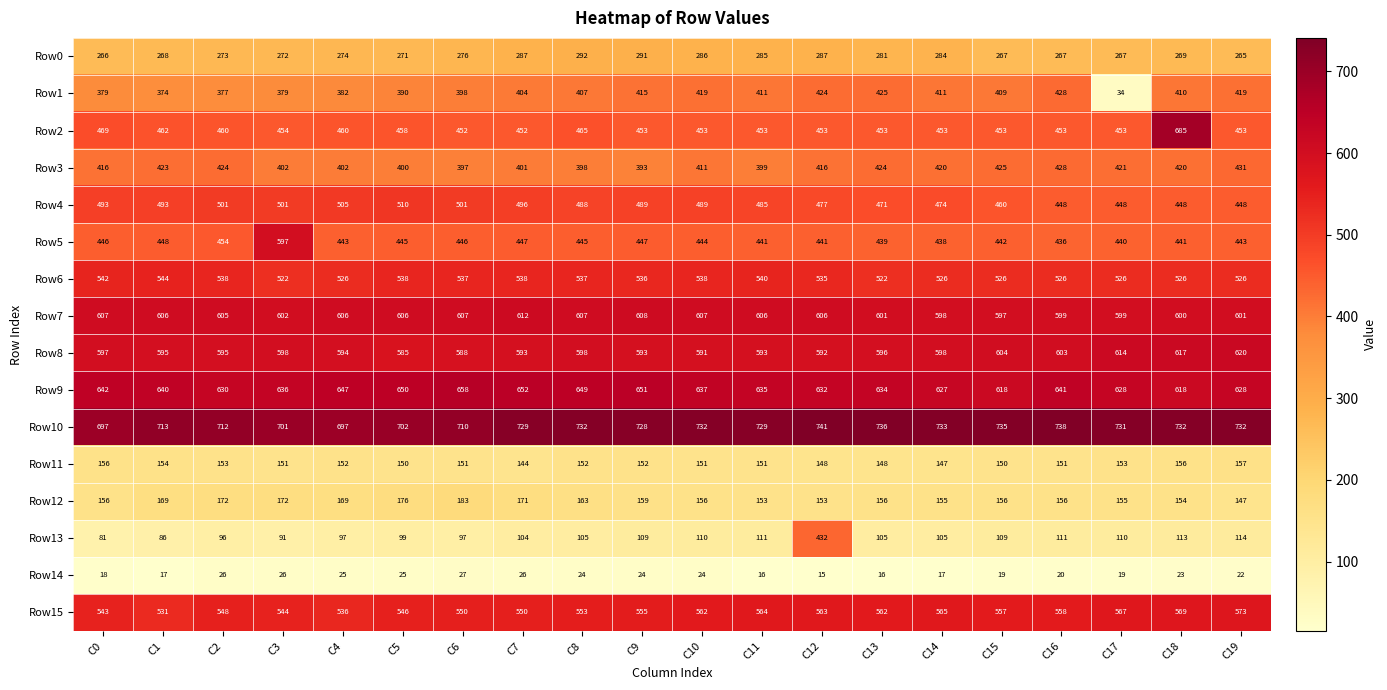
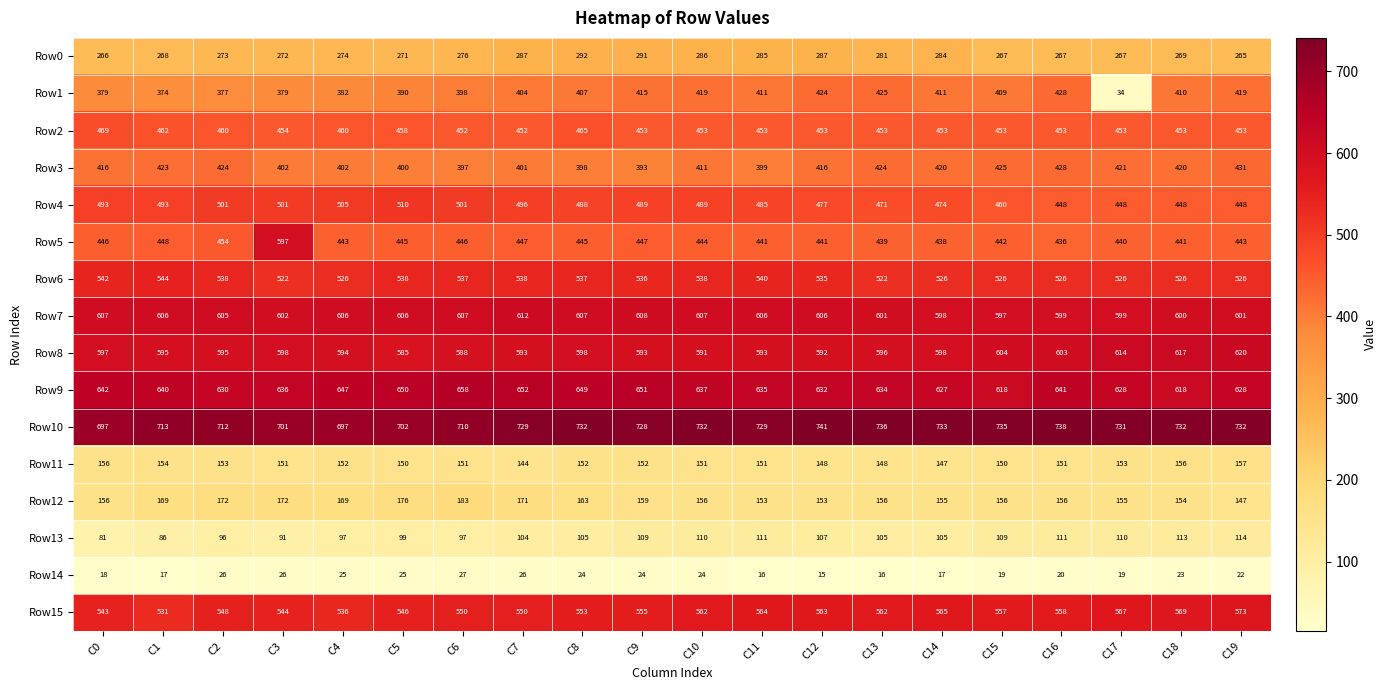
Row2, C18: 685 -> 453
Row13, C12: 432 -> 107
